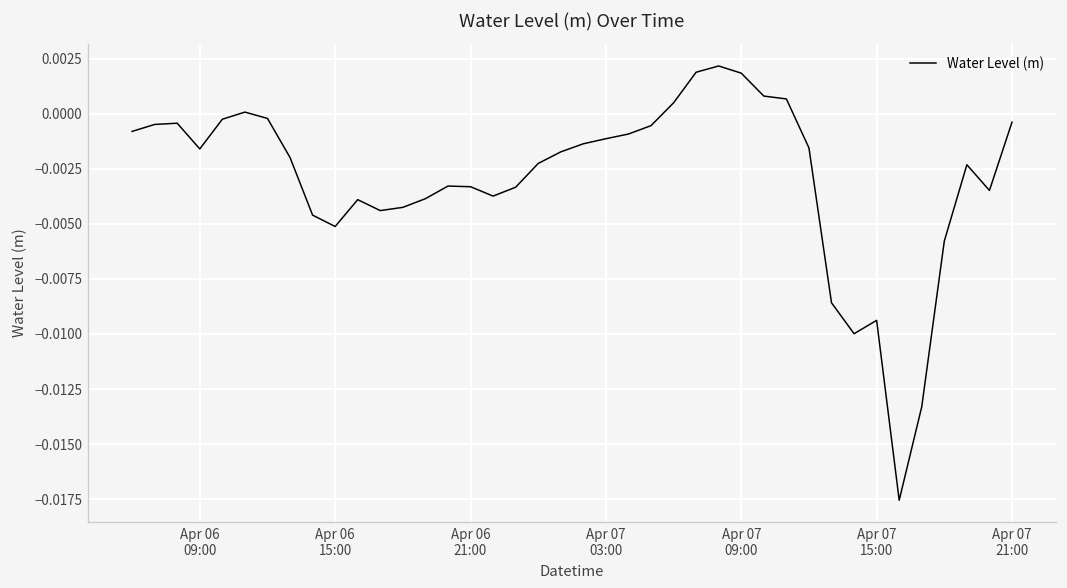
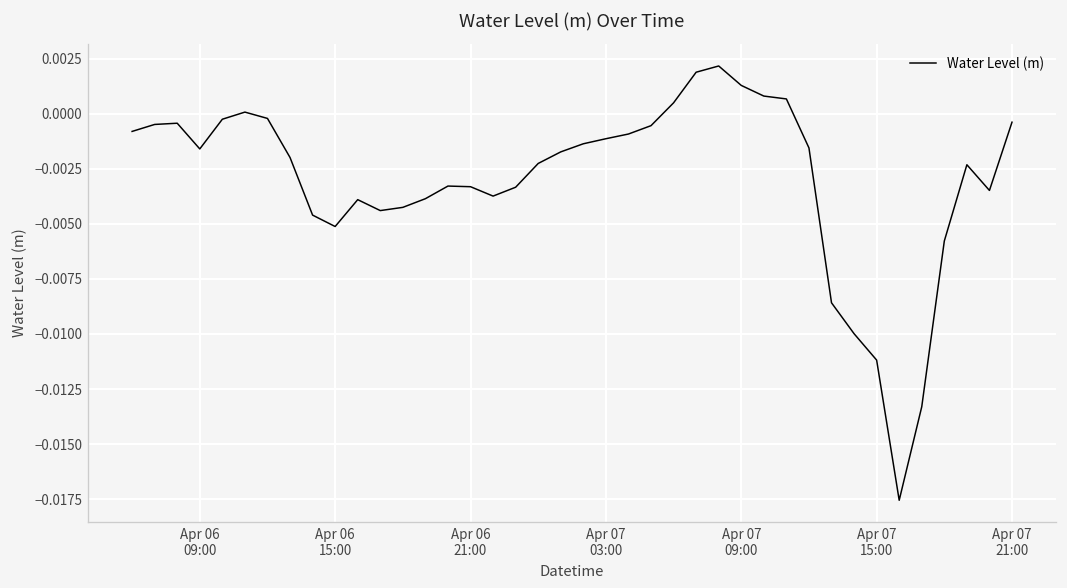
Apr 07 09:00: 0.0018 -> 0.0013
Apr 07 15:00: -0.0094 -> -0.0112
